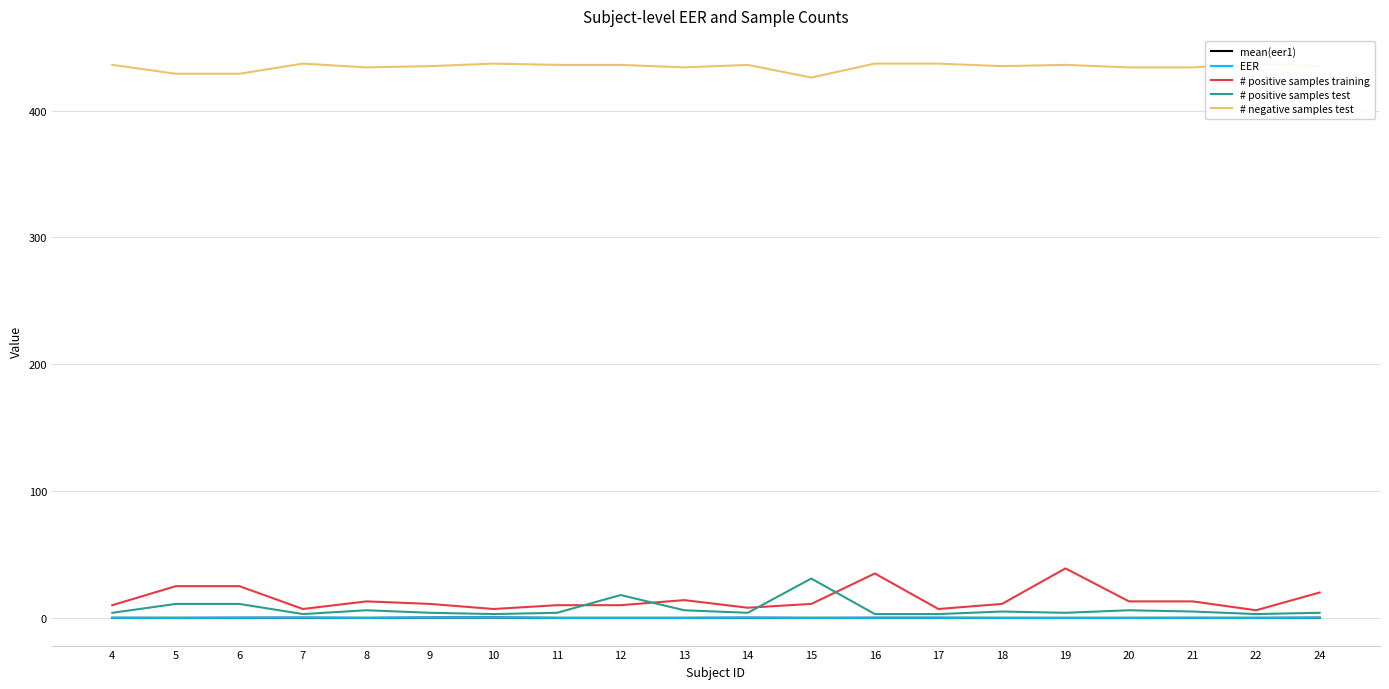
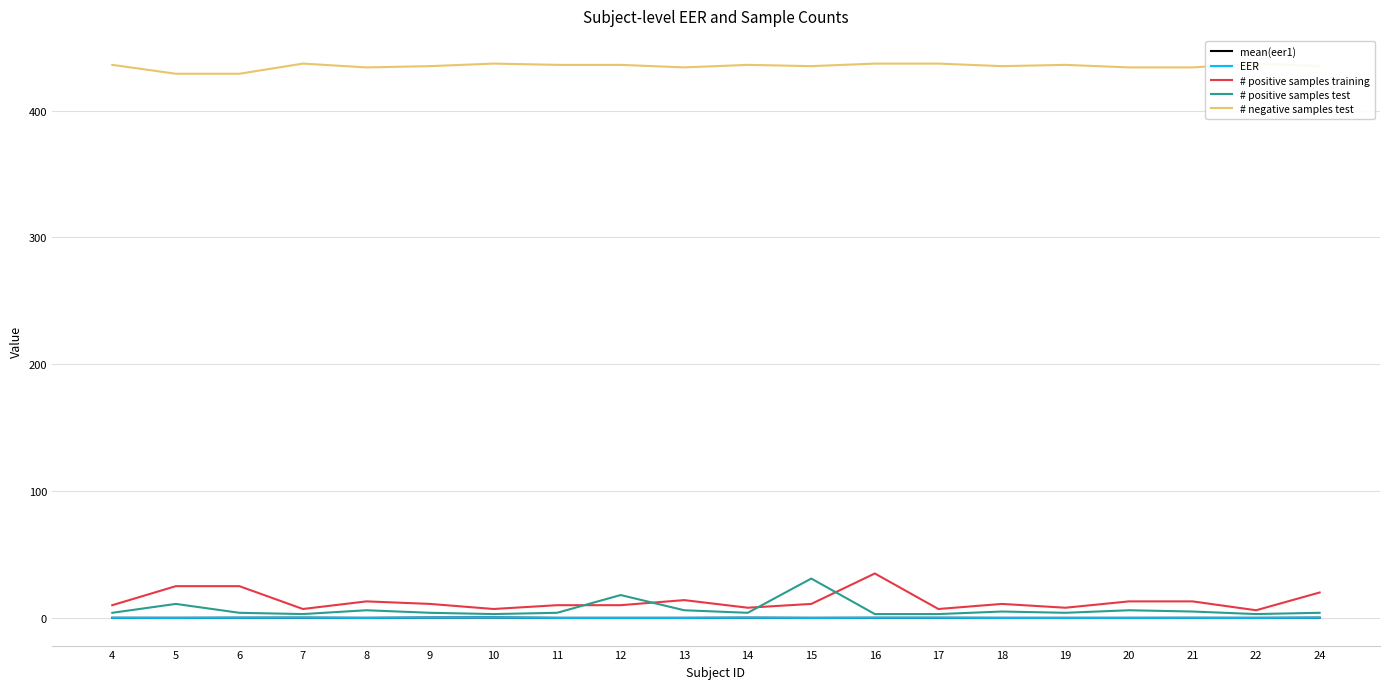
# positive samples test, 6: 11 -> 4
# negative samples test, 15: 426 -> 435
# positive samples training, 19: 39 -> 8
